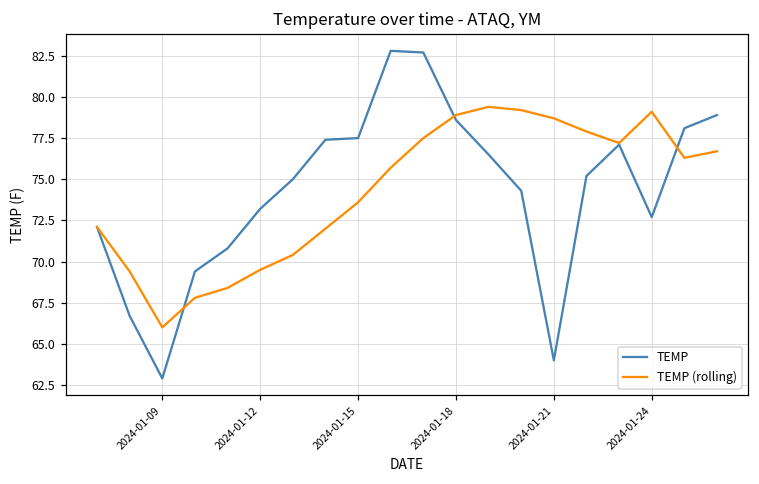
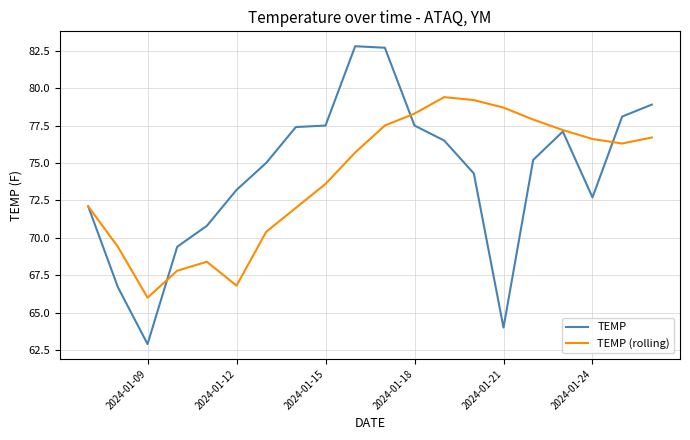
TEMP (rolling), 2024-01-12: 69.5 -> 66.8
TEMP, 2024-01-18: 78.6 -> 77.5
TEMP (rolling), 2024-01-18: 78.9 -> 78.3
TEMP (rolling), 2024-01-24: 79.1 -> 76.6
